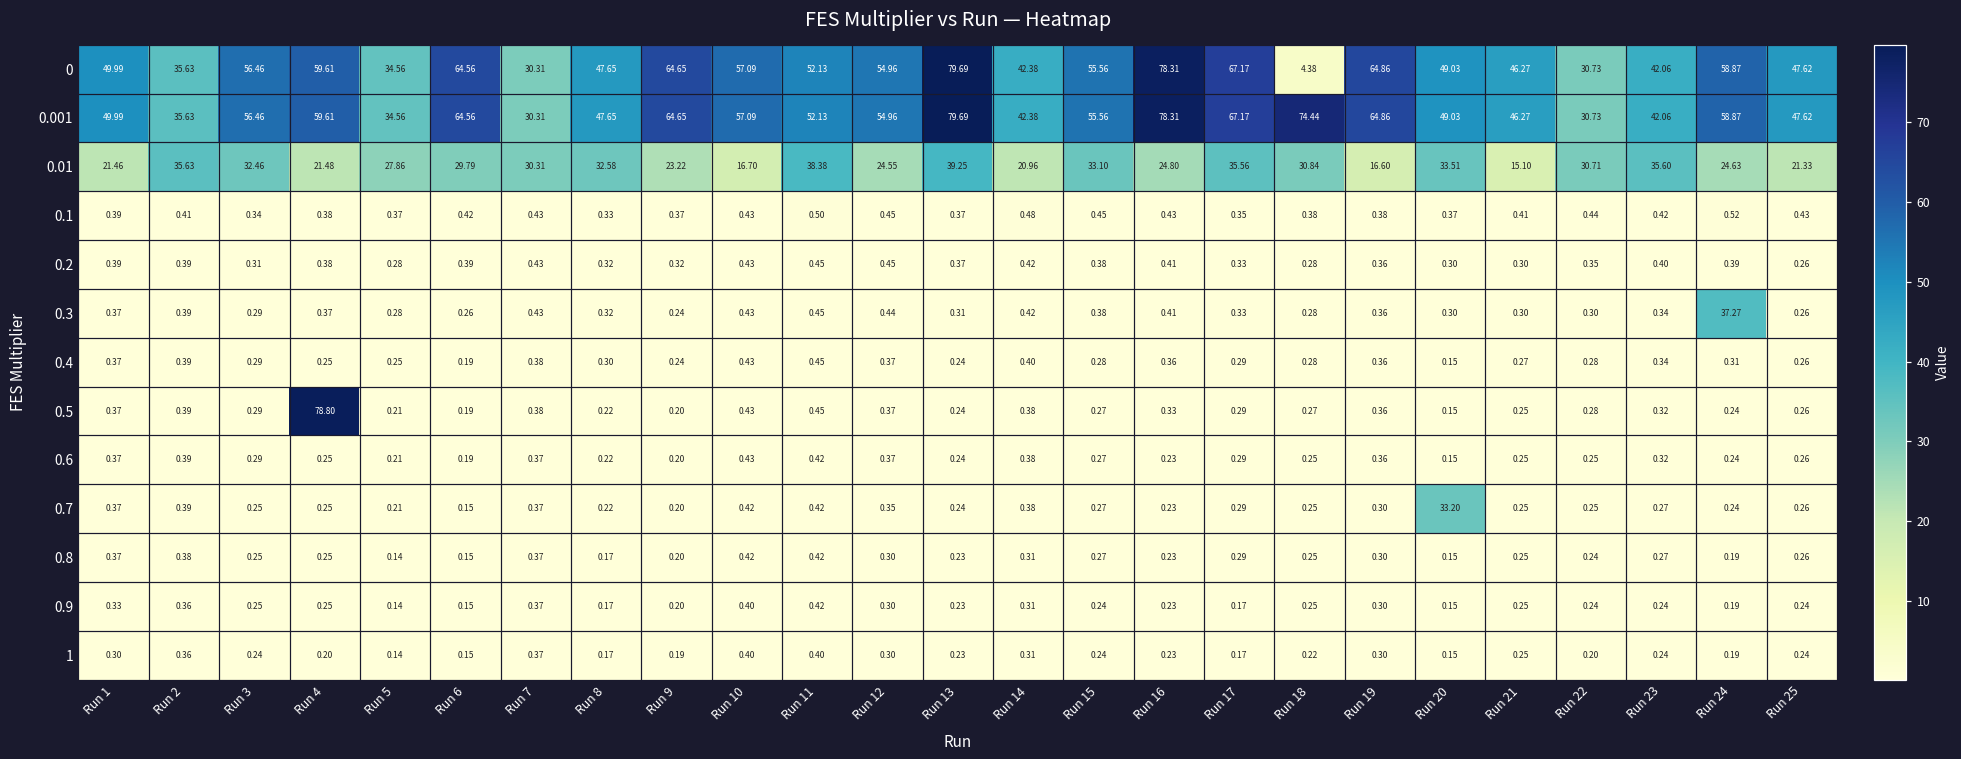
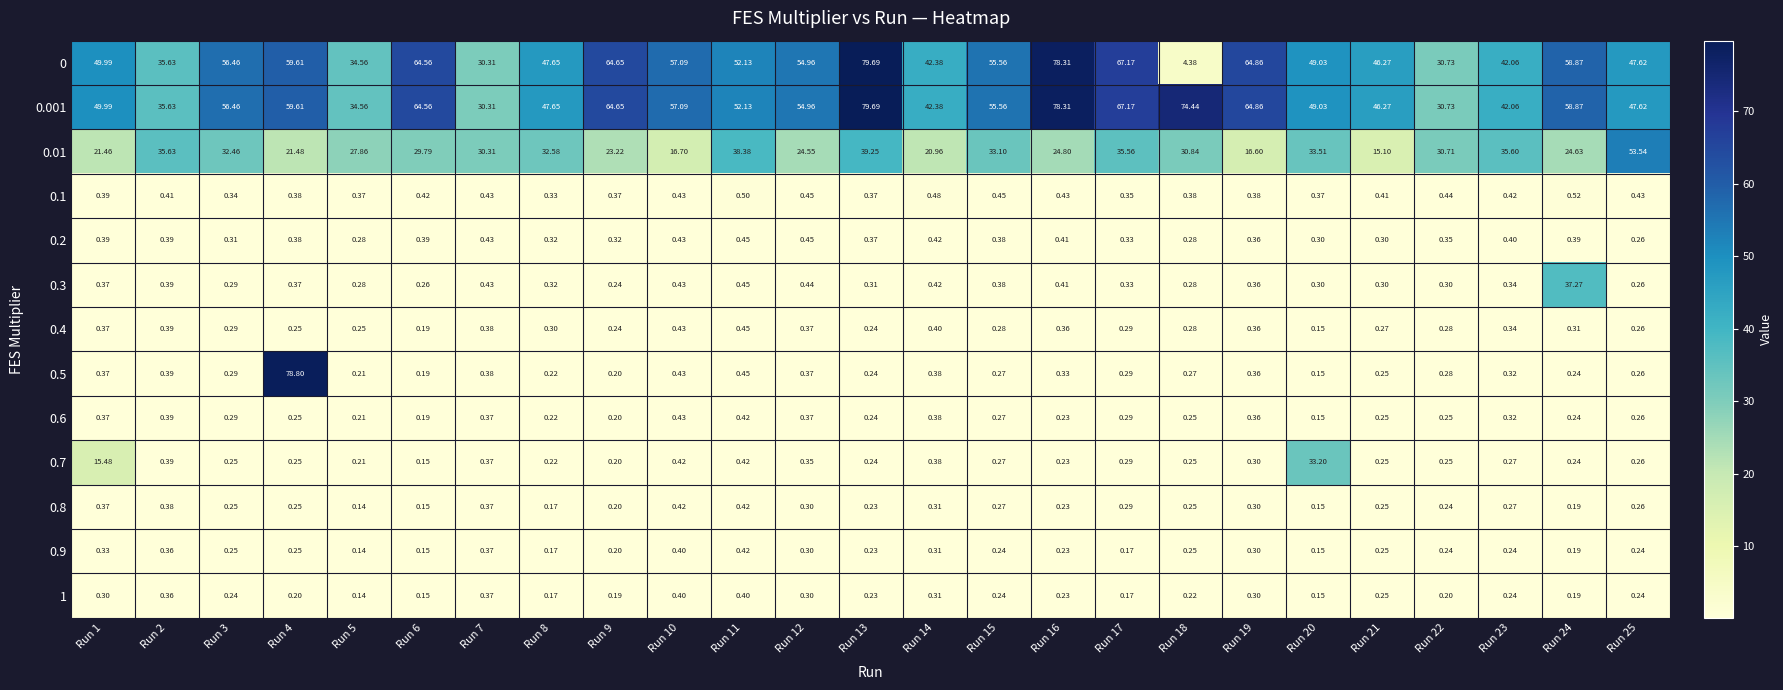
0.01, Run 25: 21.33 -> 53.54
0.7, Run 1: 0.37 -> 15.48
